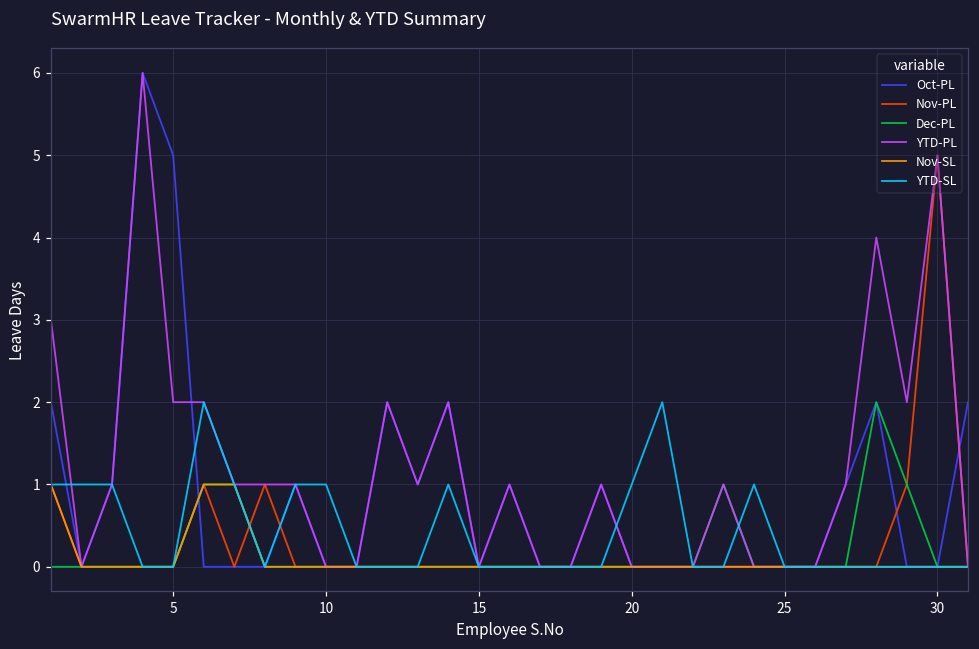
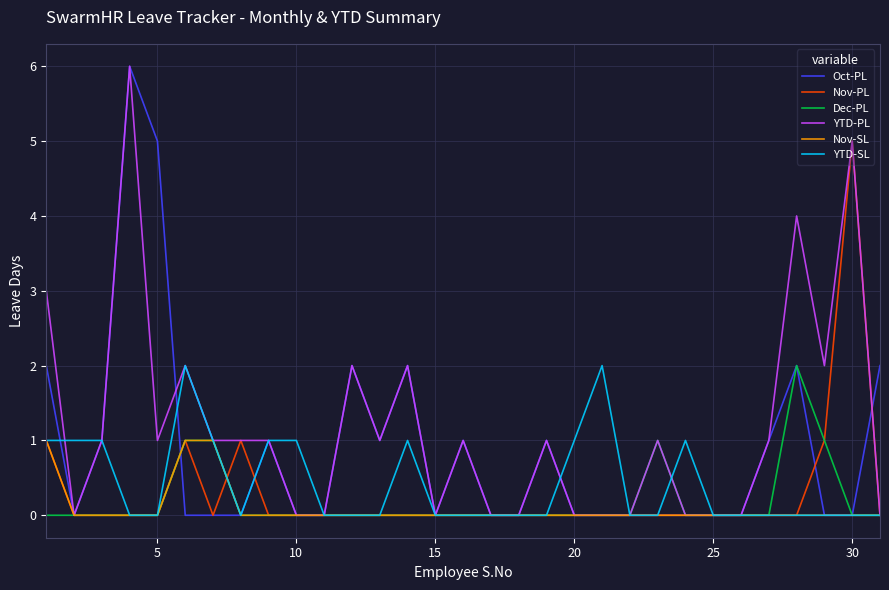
YTD-PL, 5: 2 -> 1
